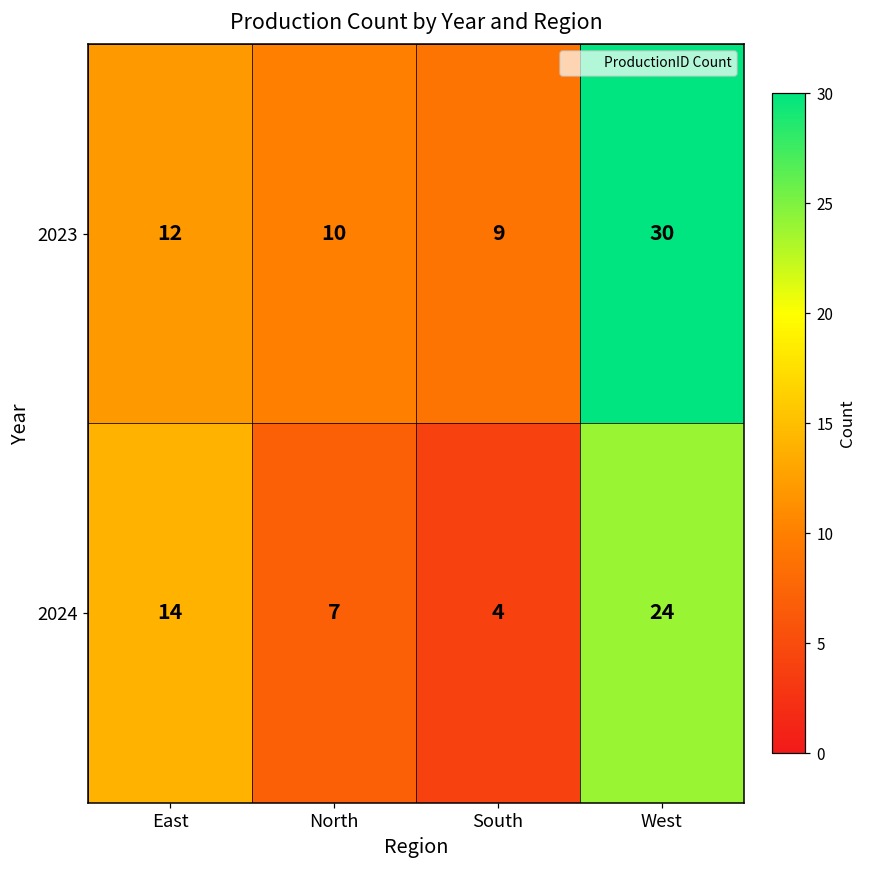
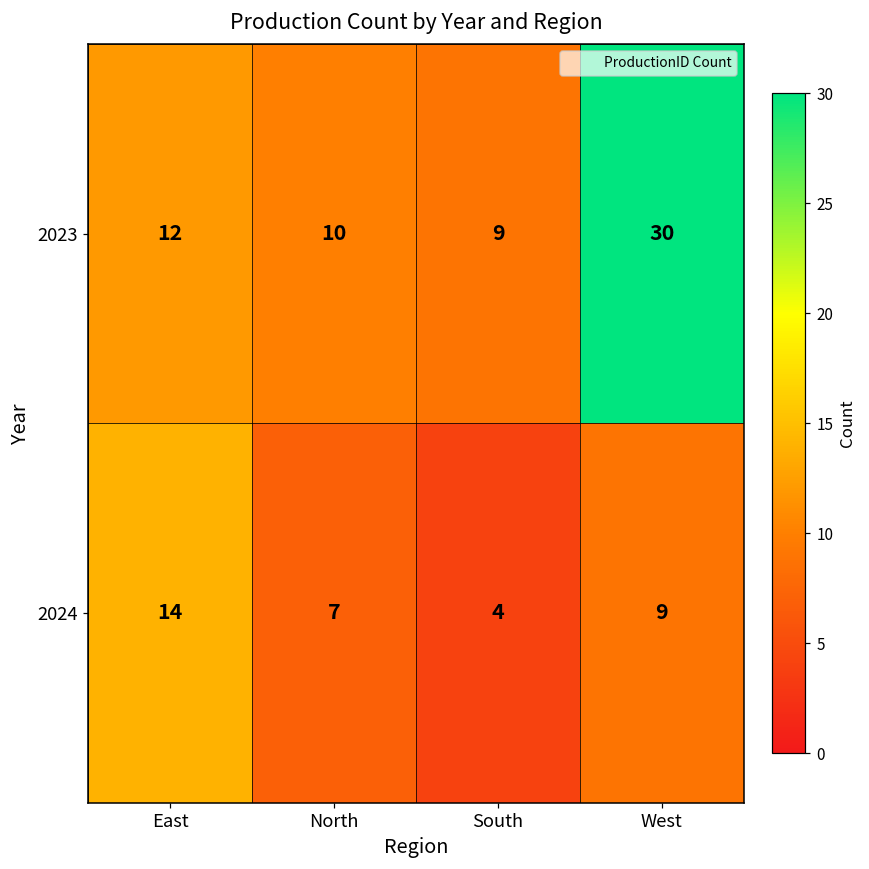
2024, West: 24 -> 9
